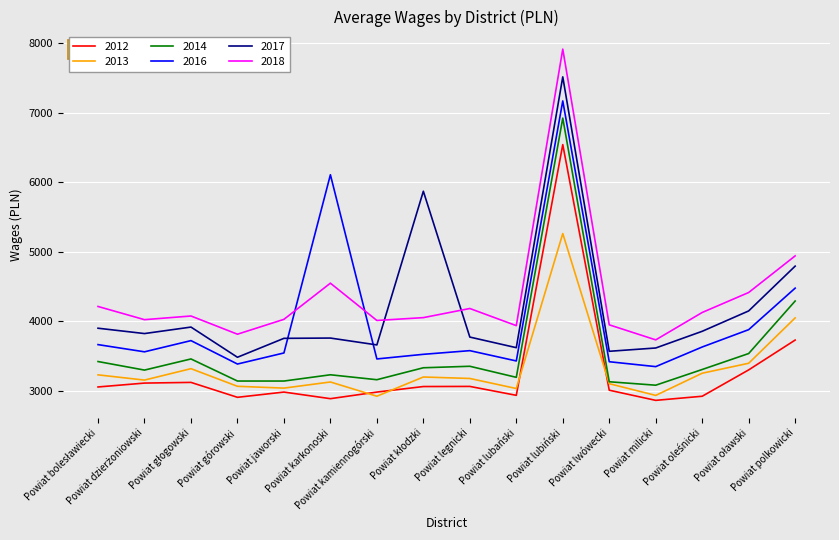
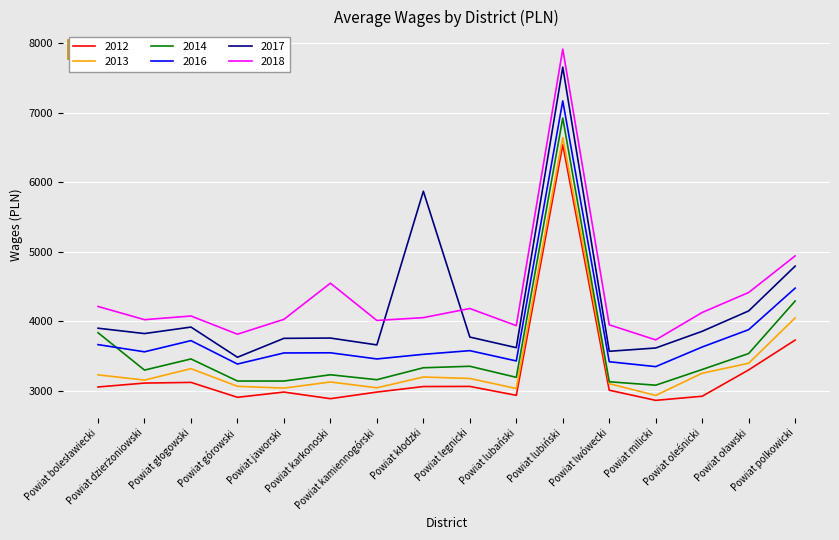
2014, Powiat bolesławiecki: 3400 -> 3800
2016, Powiat karkonoski: 6100 -> 3500
2013, Powiat kamiennogórski: 2900 -> 3000
2013, Powiat lubiński: 5300 -> 6600
2017, Powiat lubiński: 7500 -> 7700
